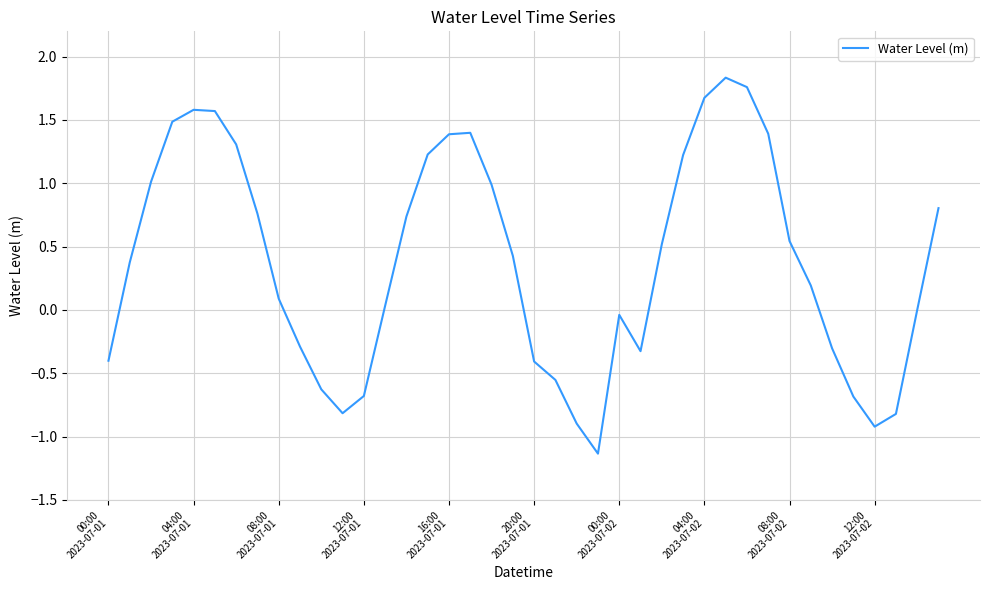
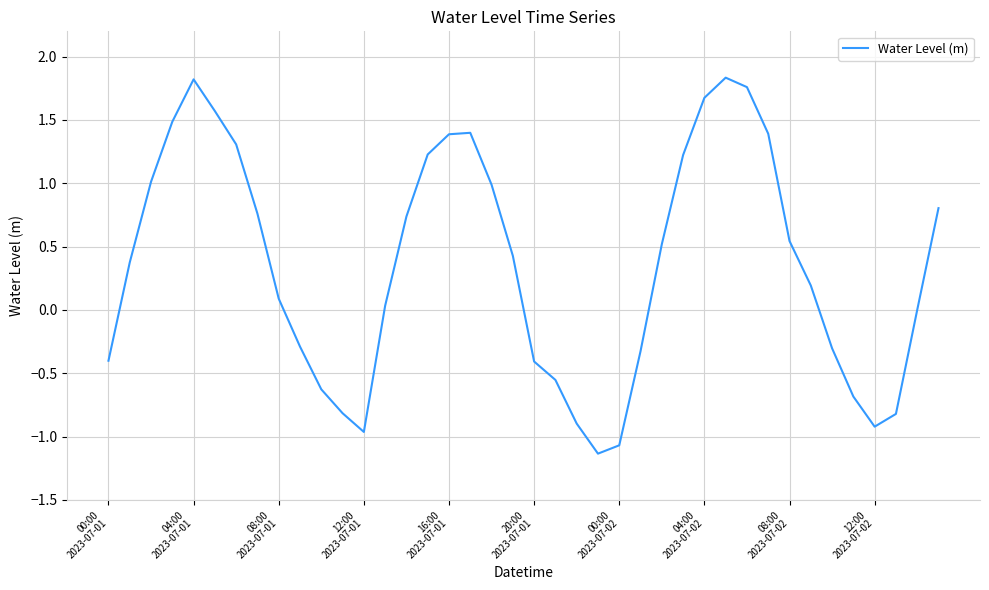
04:00 2023-07-01: 1.58 -> 1.82
12:00 2023-07-01: -0.68 -> -0.96
00:00 2023-07-02: -0.04 -> -1.07
